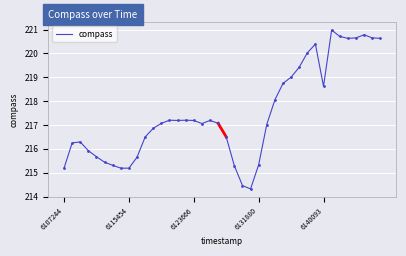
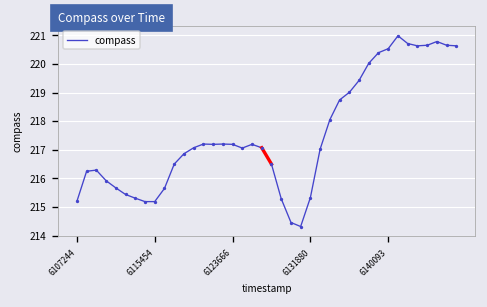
compass, 6140093: 218.6 -> 220.5
